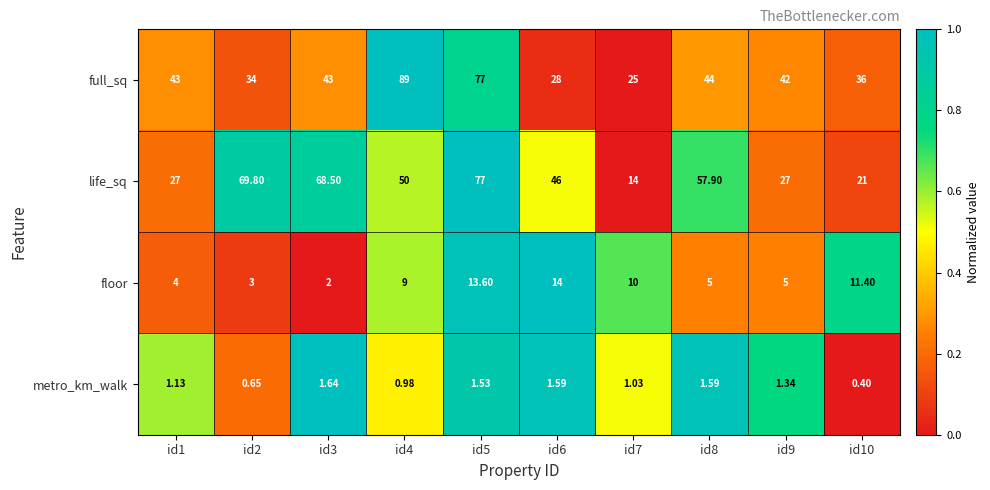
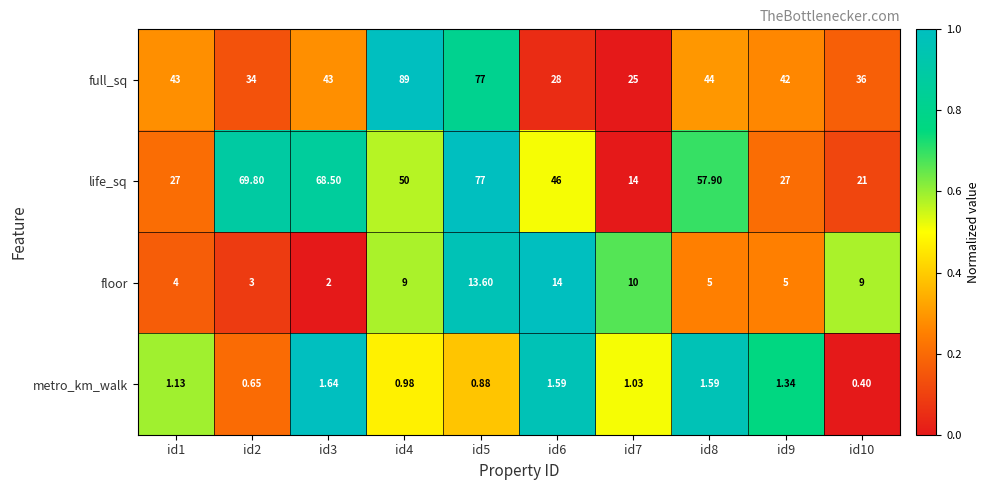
floor, id10: 11.40 -> 9
metro_km_walk, id5: 1.53 -> 0.88
